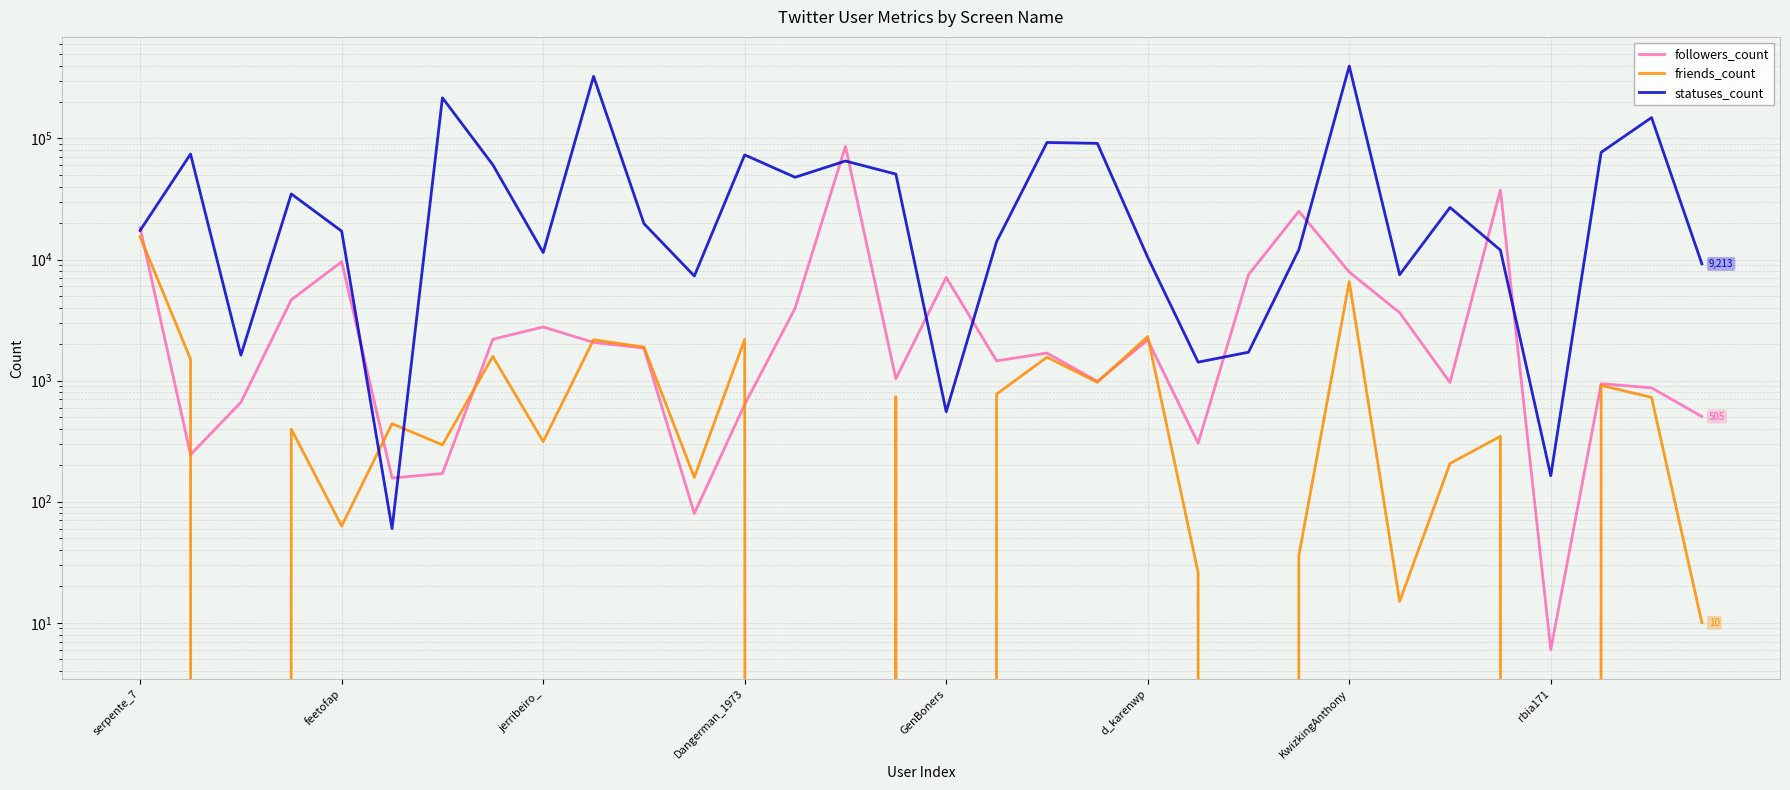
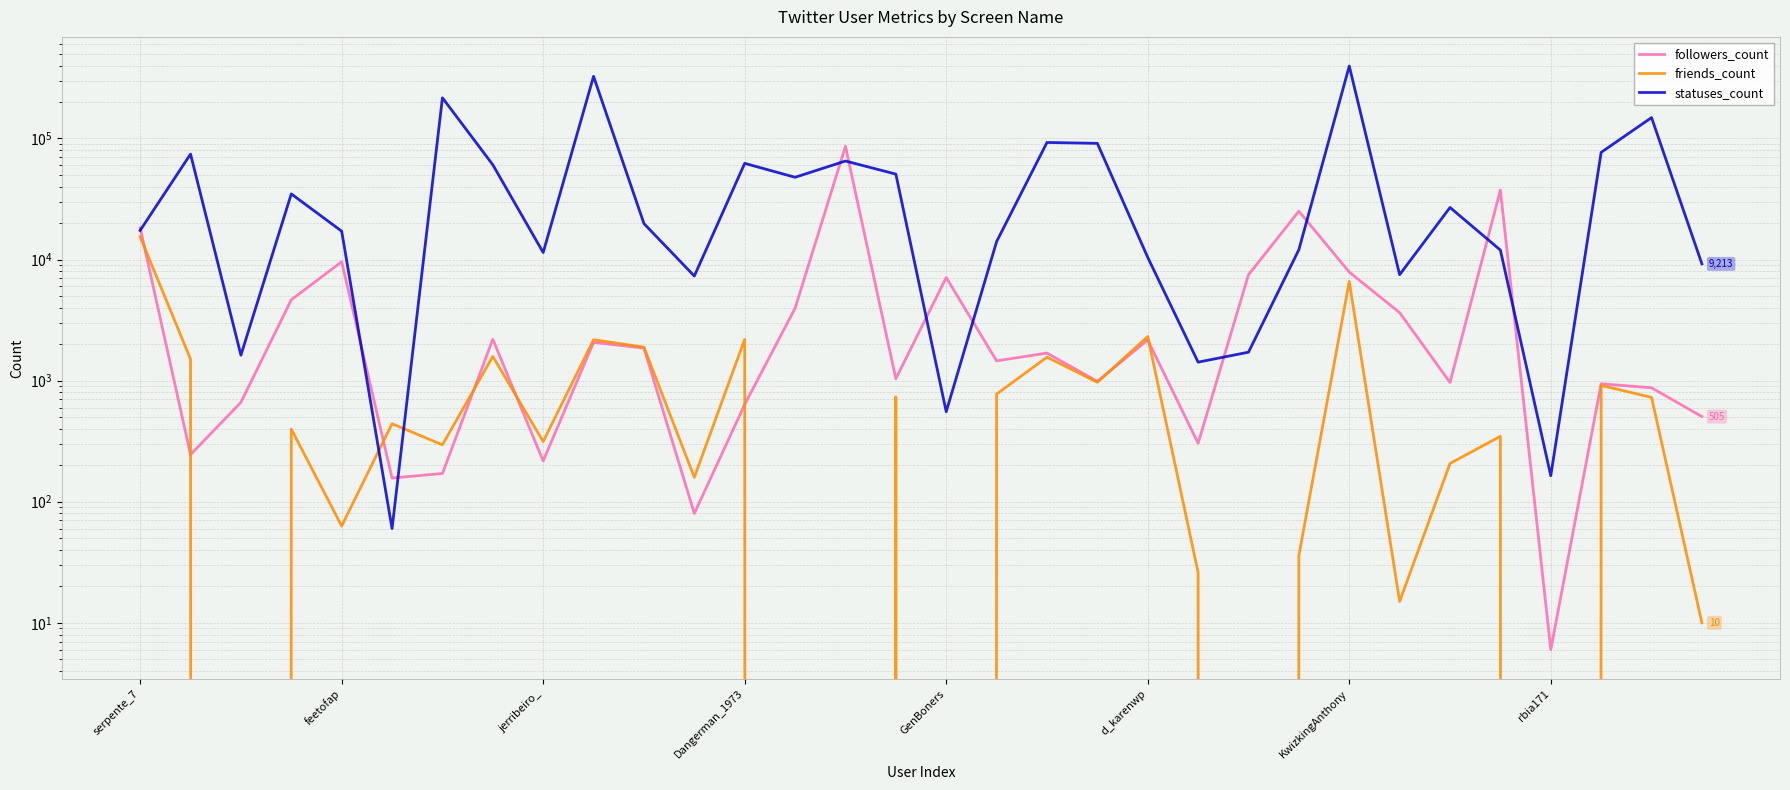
followers_count, jerribeiro_: 2800 -> 220
statuses_count, Dangerman_1973: 70000 -> 60000
